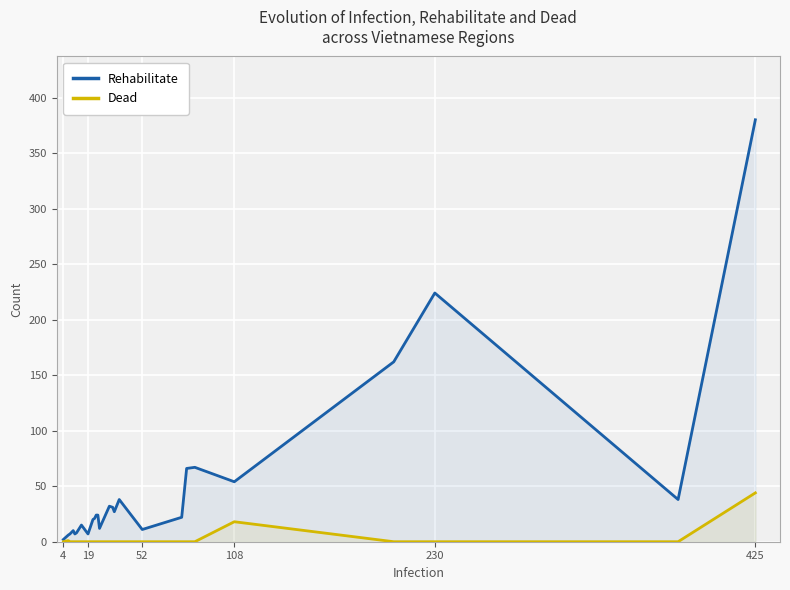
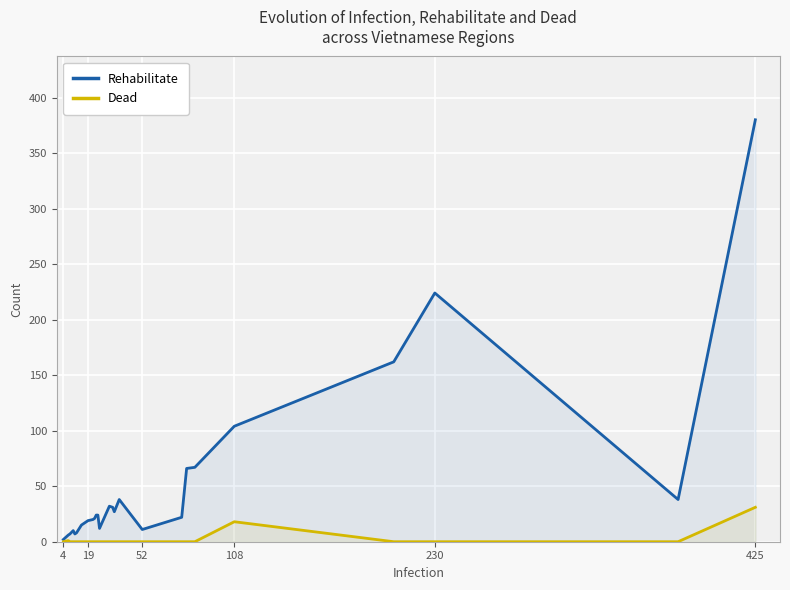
Rehabilitate, 19: 7 -> 19
Rehabilitate, 108: 54 -> 104
Dead, 425: 44 -> 31
